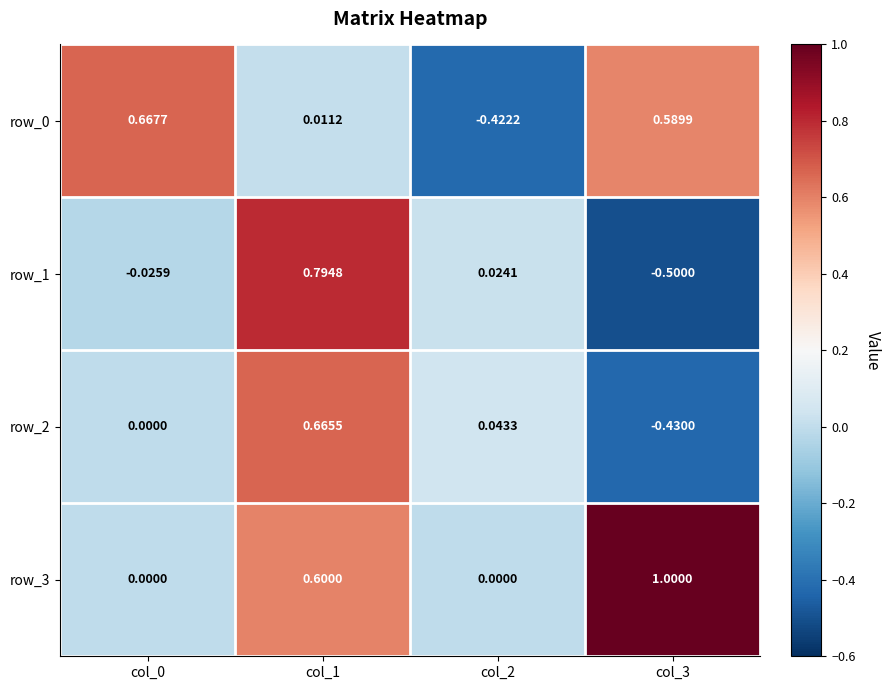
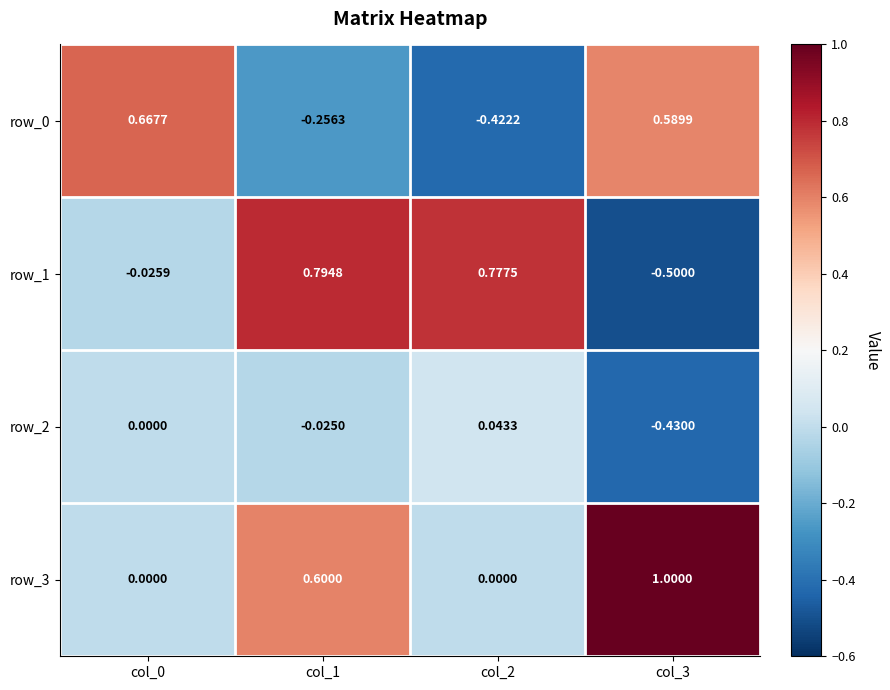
row_0, col_1: 0.0112 -> -0.2563
row_1, col_2: 0.0241 -> 0.7775
row_2, col_1: 0.6655 -> -0.0250
